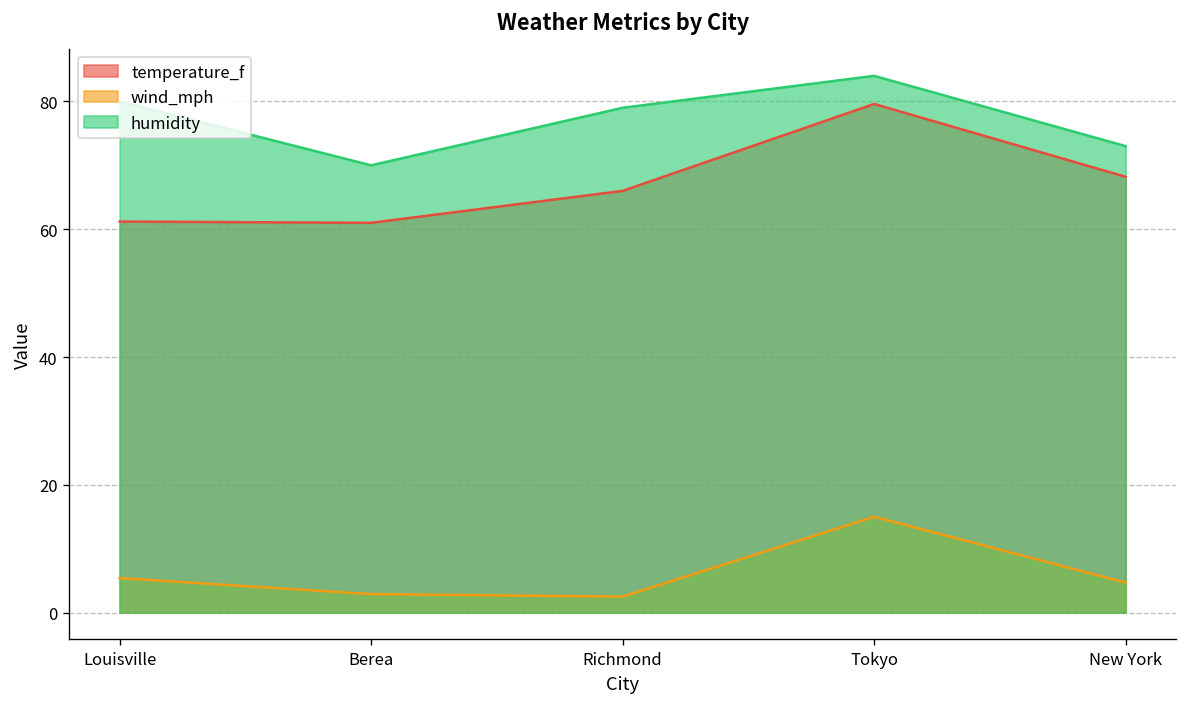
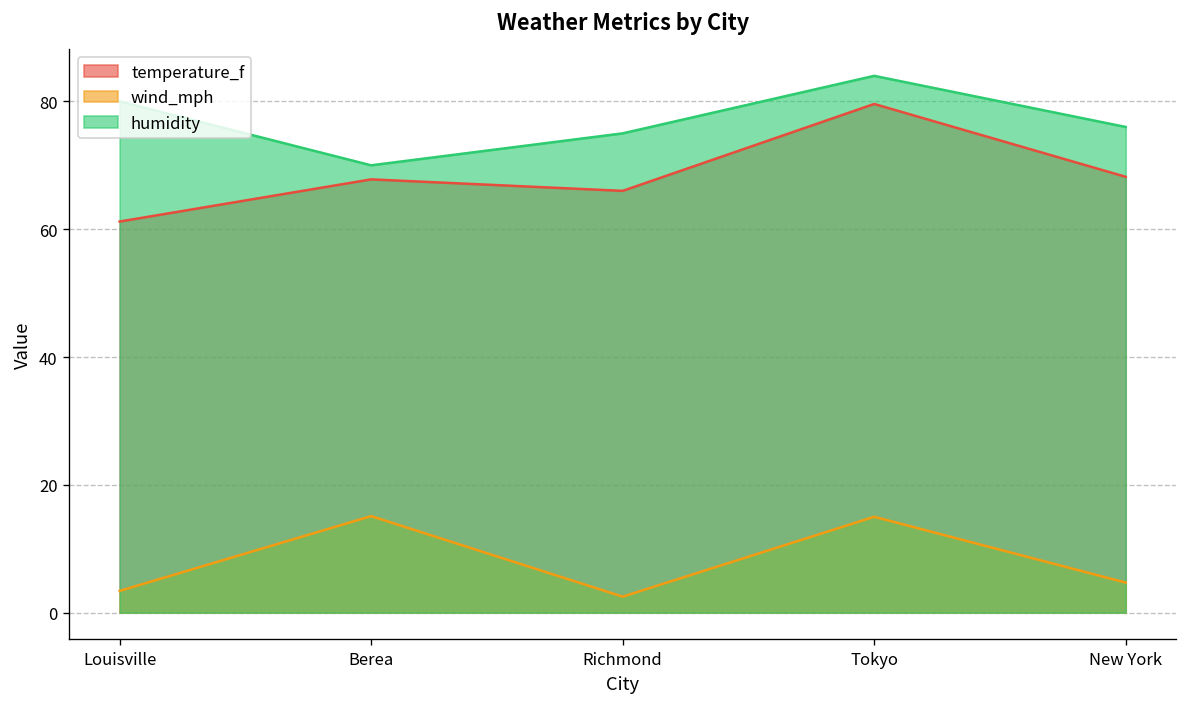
wind_mph, Louisville: 5 -> 3
temperature_f, Berea: 61 -> 68
wind_mph, Berea: 3 -> 15
humidity, Richmond: 79 -> 75
humidity, New York: 73 -> 76
